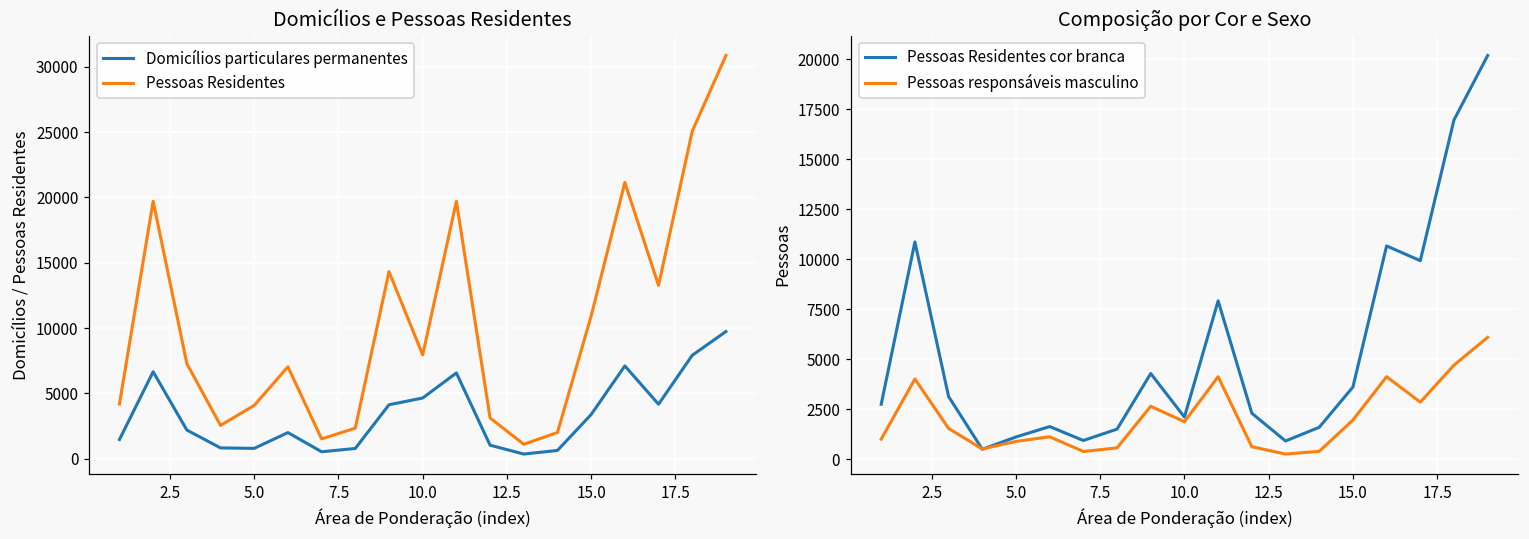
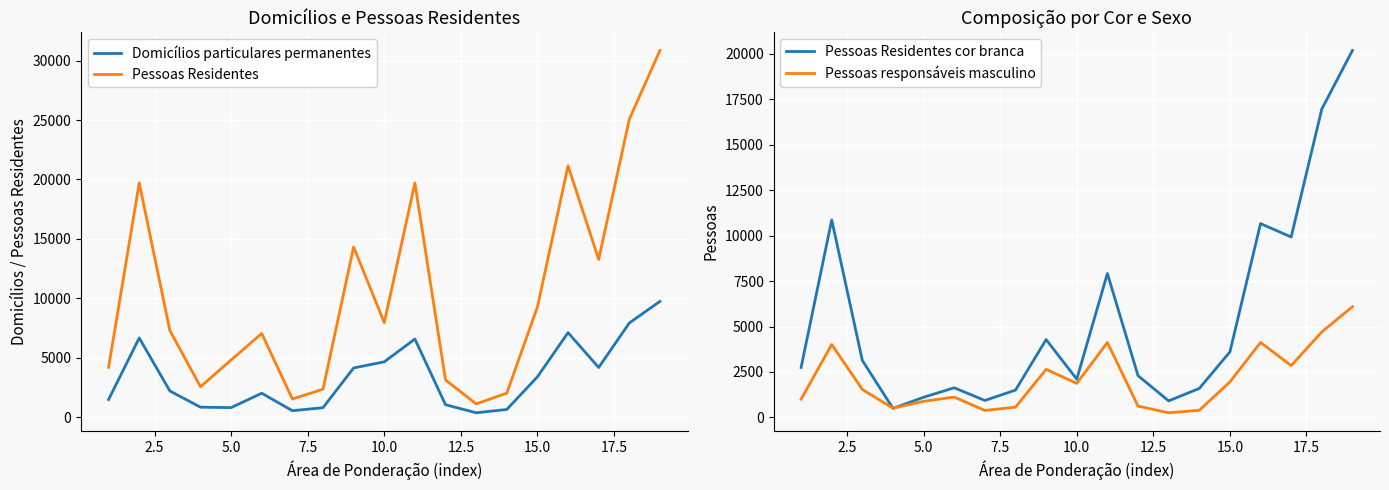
Domicílios e Pessoas Residentes, Pessoas Residentes, 5.0: 4100 -> 4800
Domicílios e Pessoas Residentes, Pessoas Residentes, 15.0: 10900 -> 9300
